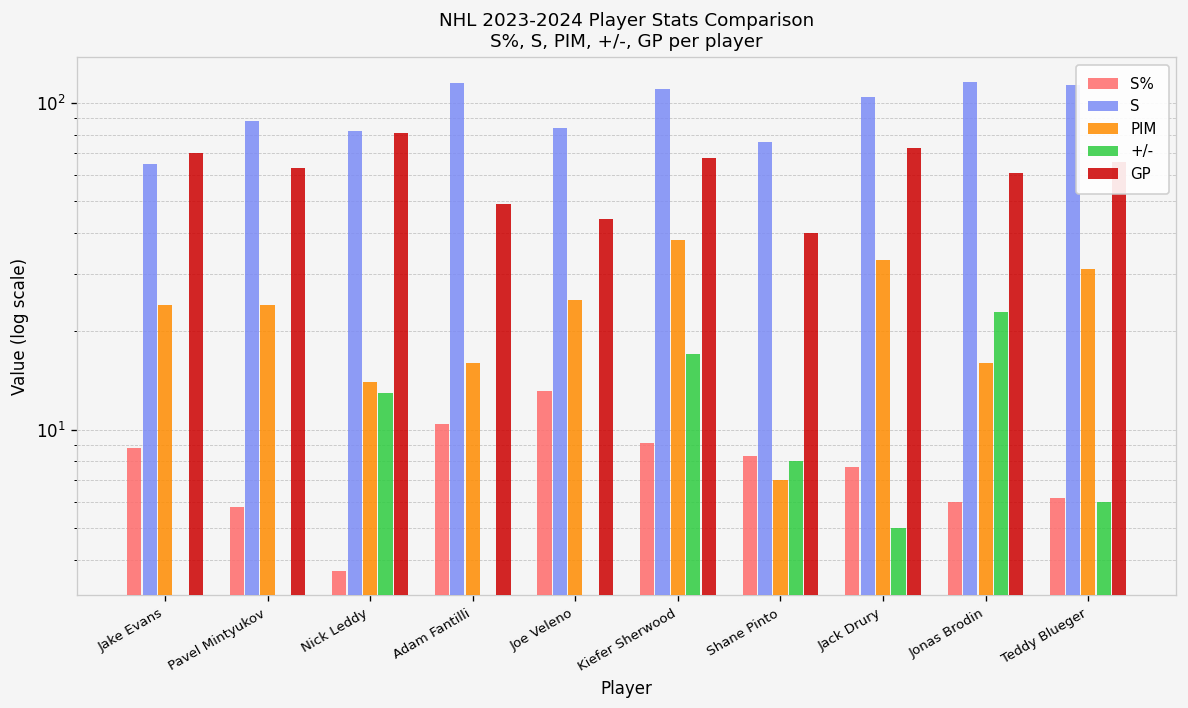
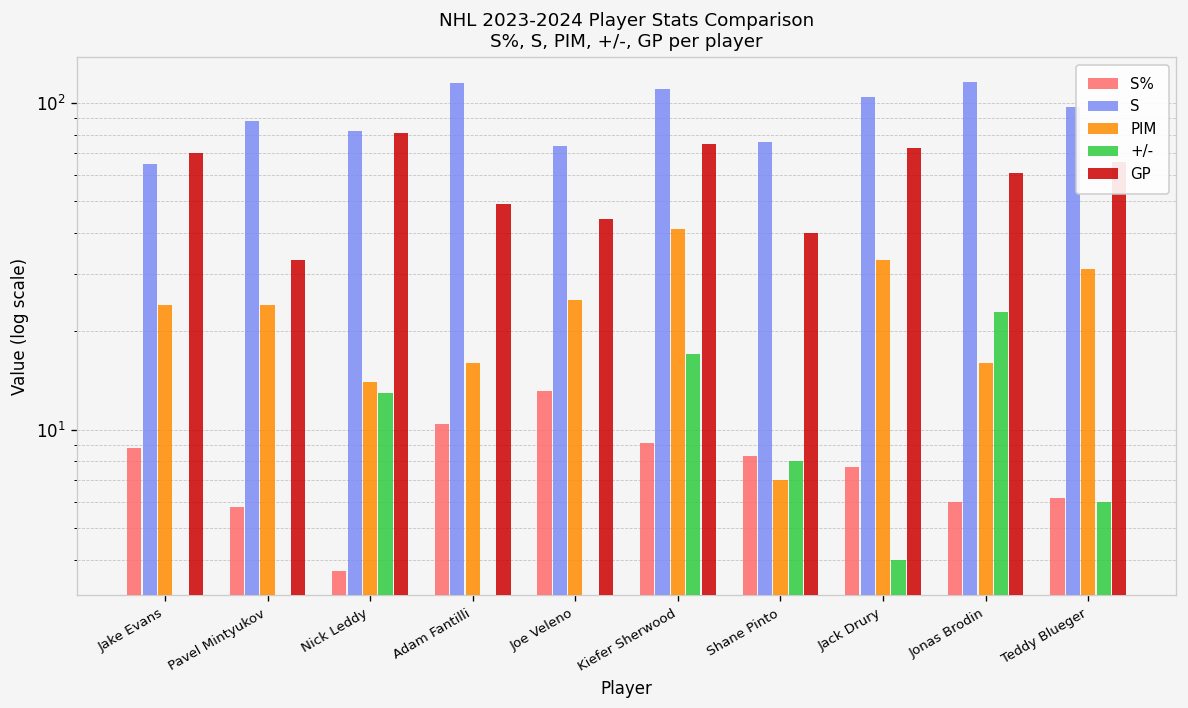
GP, Pavel Mintyukov: 63 -> 33
S, Joe Veleno: 84 -> 74
PIM, Kiefer Sherwood: 38 -> 41
GP, Kiefer Sherwood: 68 -> 75
+/-, Jack Drury: 5 -> 4
S, Teddy Blueger: 113 -> 97
